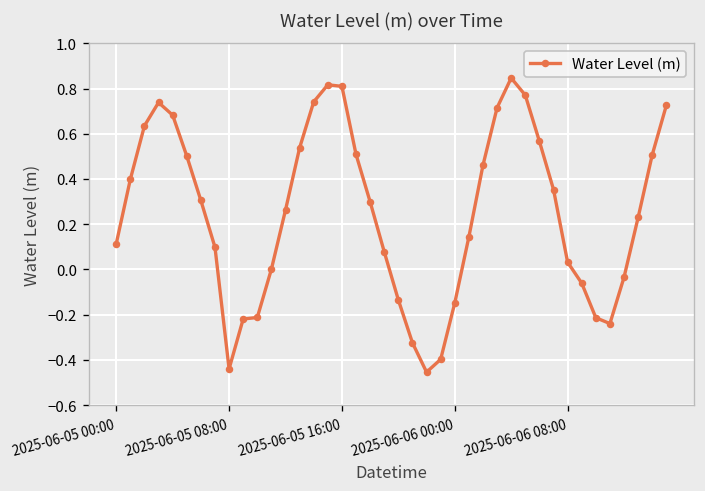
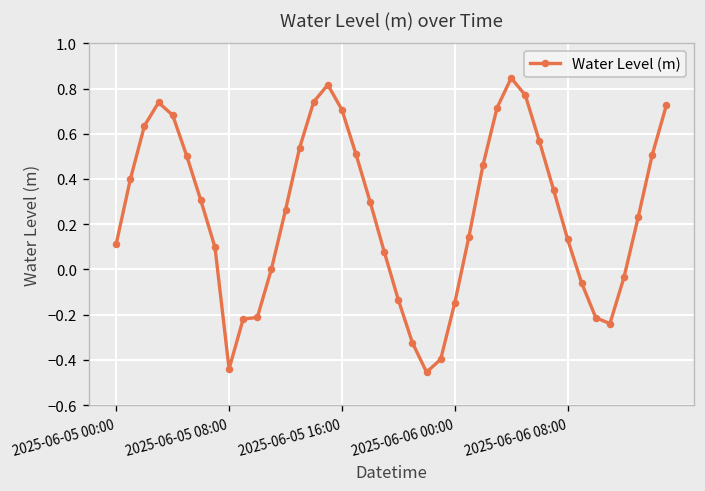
2025-06-05 16:00: 0.81 -> 0.71
2025-06-06 08:00: 0.03 -> 0.13
